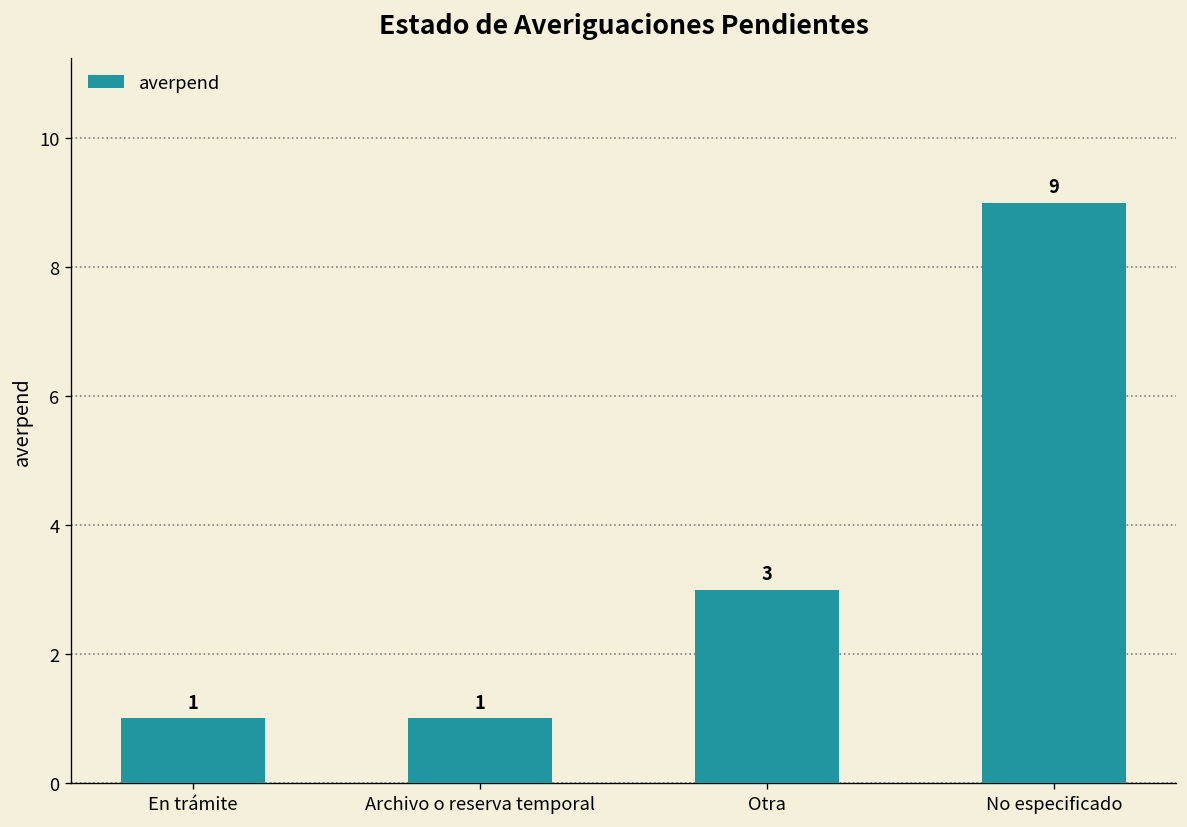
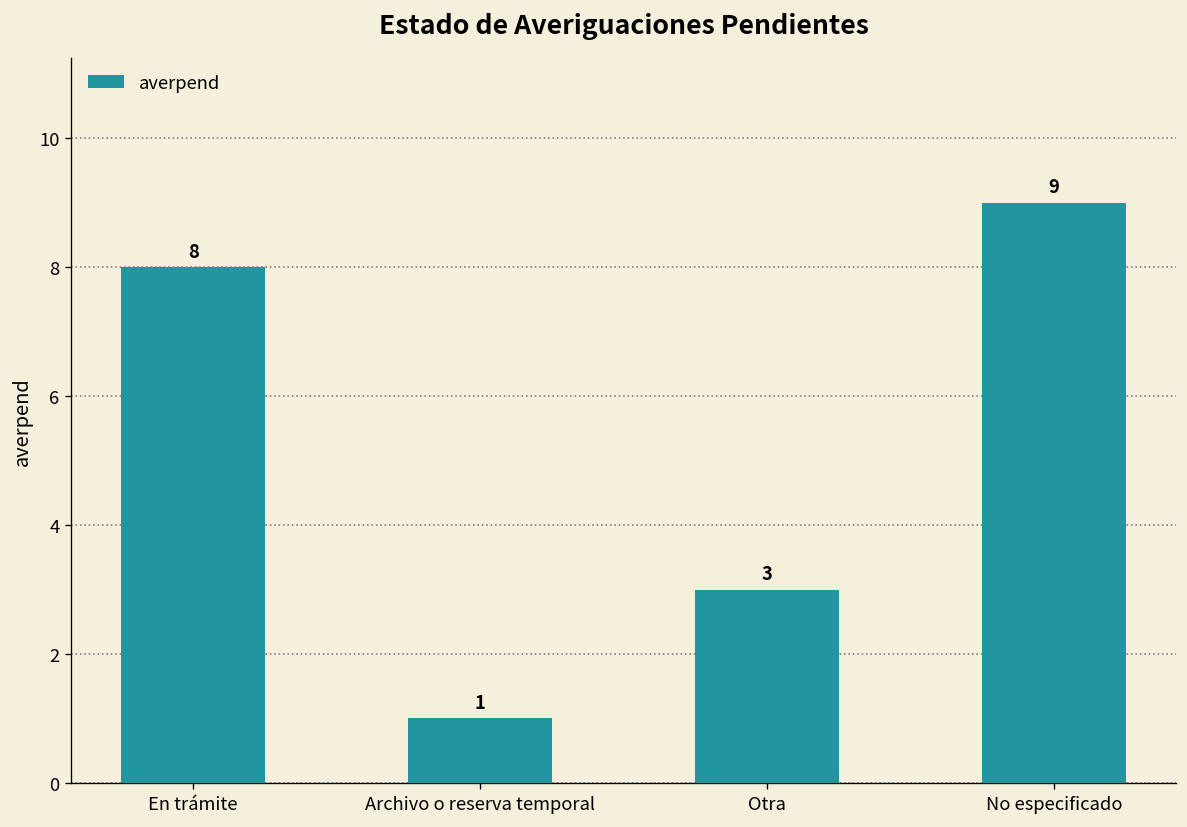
En trámite: 1 -> 8
